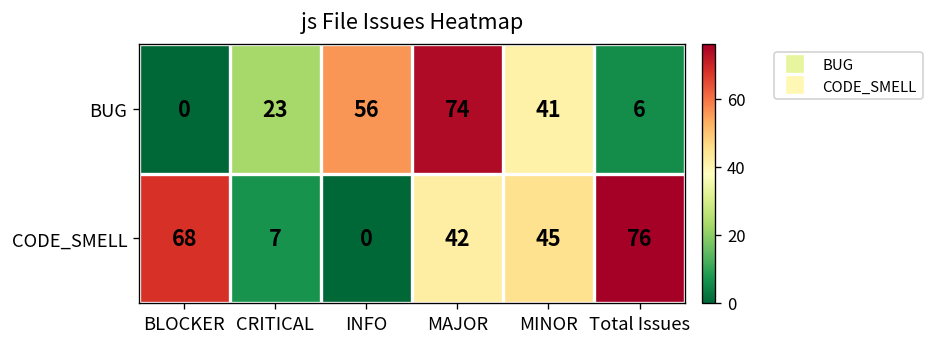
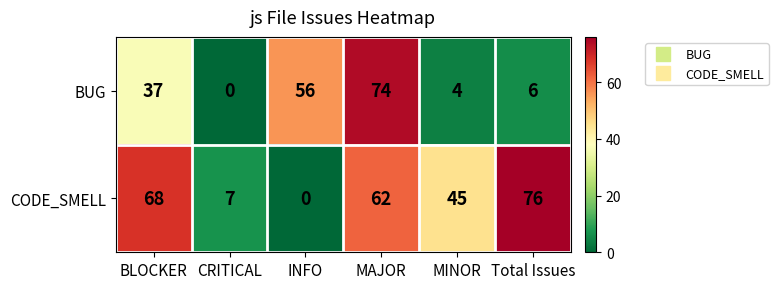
BUG, BLOCKER: 0 -> 37
BUG, CRITICAL: 23 -> 0
BUG, MINOR: 41 -> 4
CODE_SMELL, MAJOR: 42 -> 62
